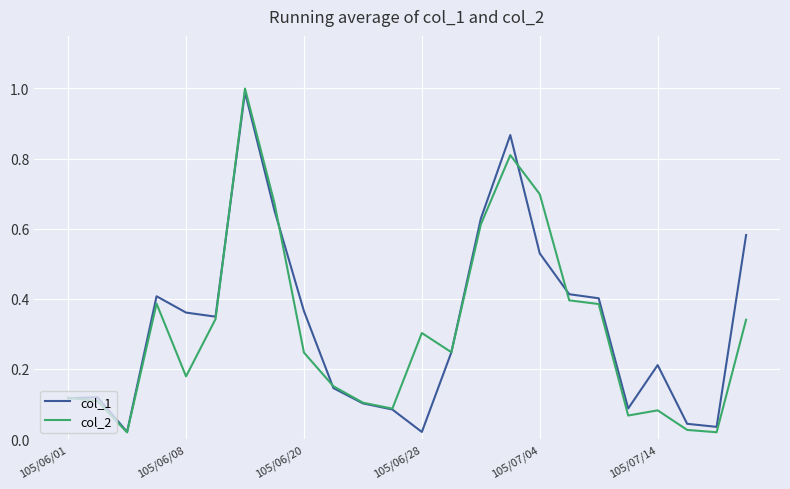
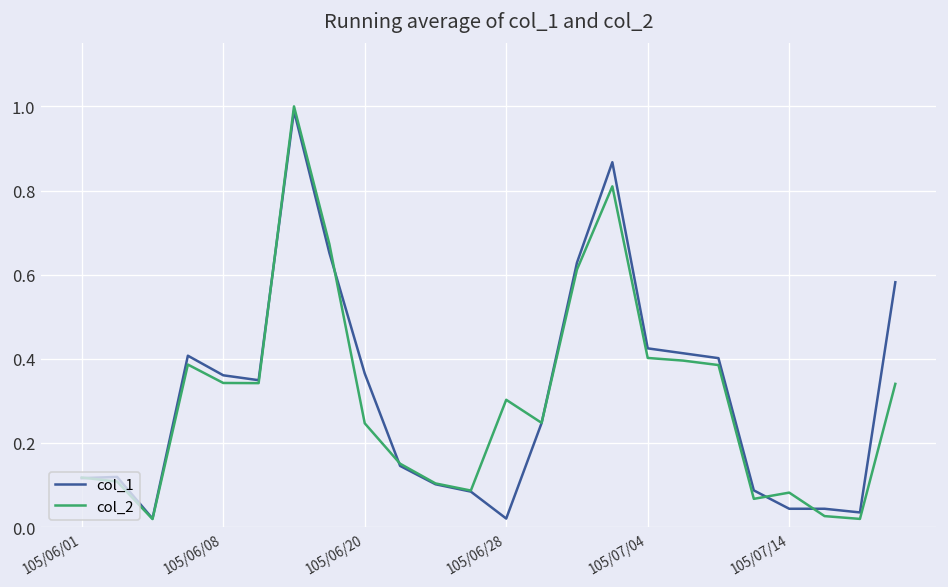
col_2, 105/06/08: 0.18 -> 0.34
col_1, 105/07/04: 0.53 -> 0.42
col_2, 105/07/04: 0.70 -> 0.40
col_1, 105/07/14: 0.21 -> 0.04
